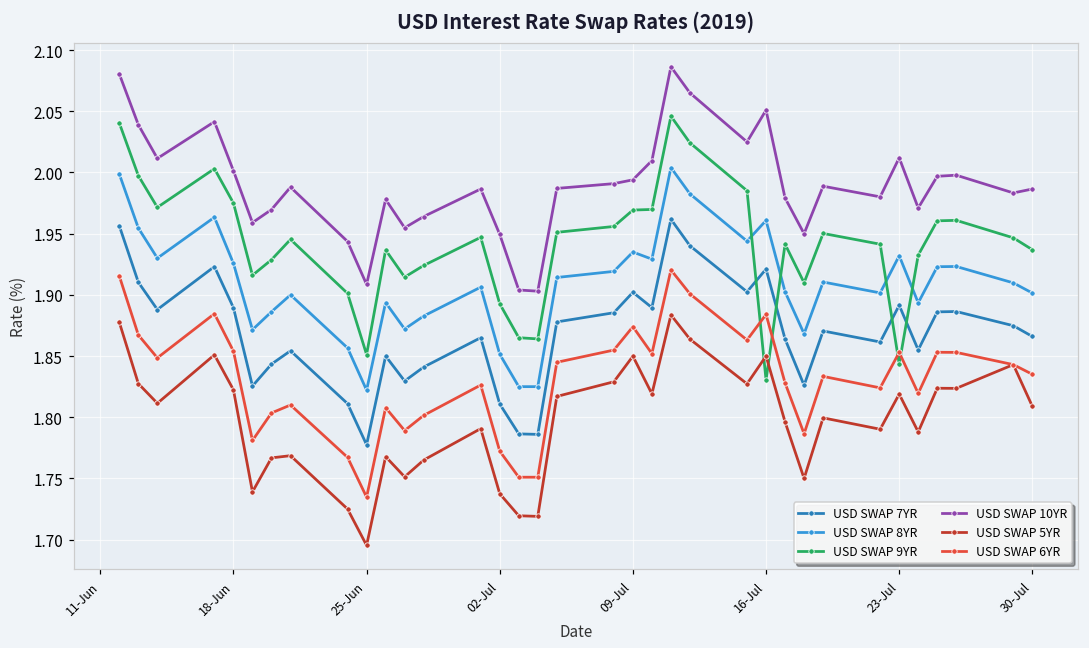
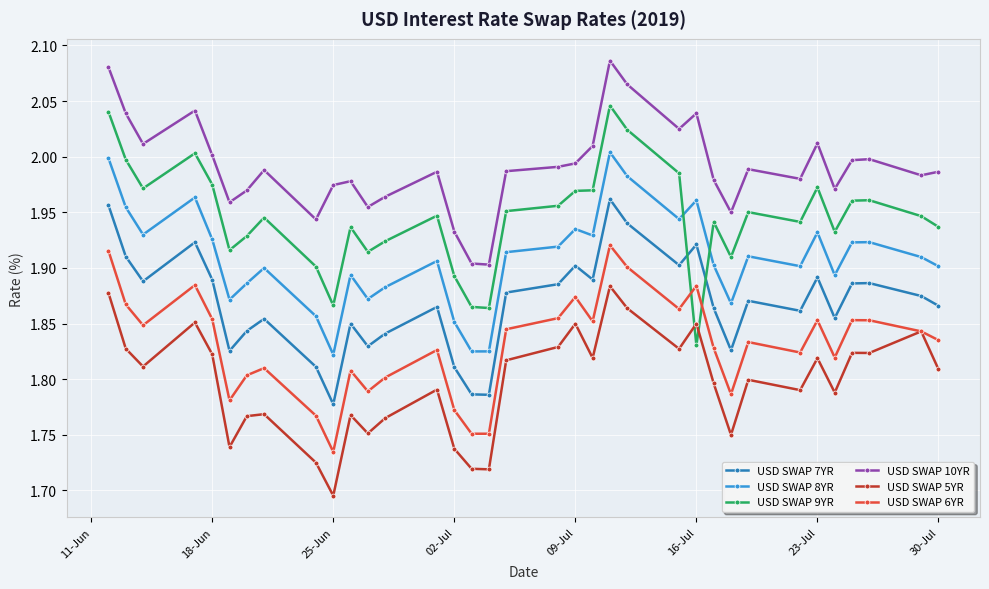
USD SWAP 9YR, 25-Jun: 1.851 -> 1.866
USD SWAP 10YR, 25-Jun: 1.909 -> 1.975
USD SWAP 10YR, 02-Jul: 1.949 -> 1.933
USD SWAP 10YR, 16-Jul: 2.051 -> 2.039
USD SWAP 9YR, 23-Jul: 1.844 -> 1.972
